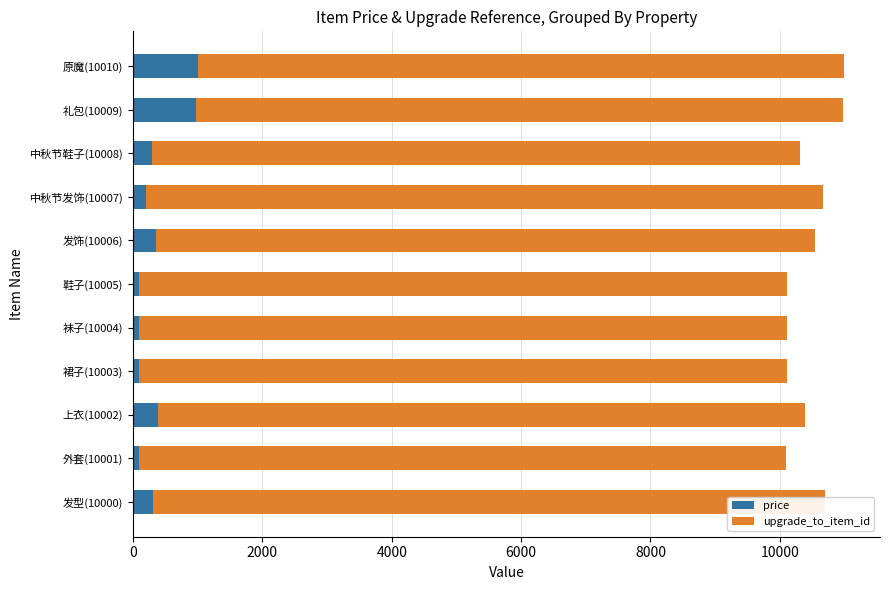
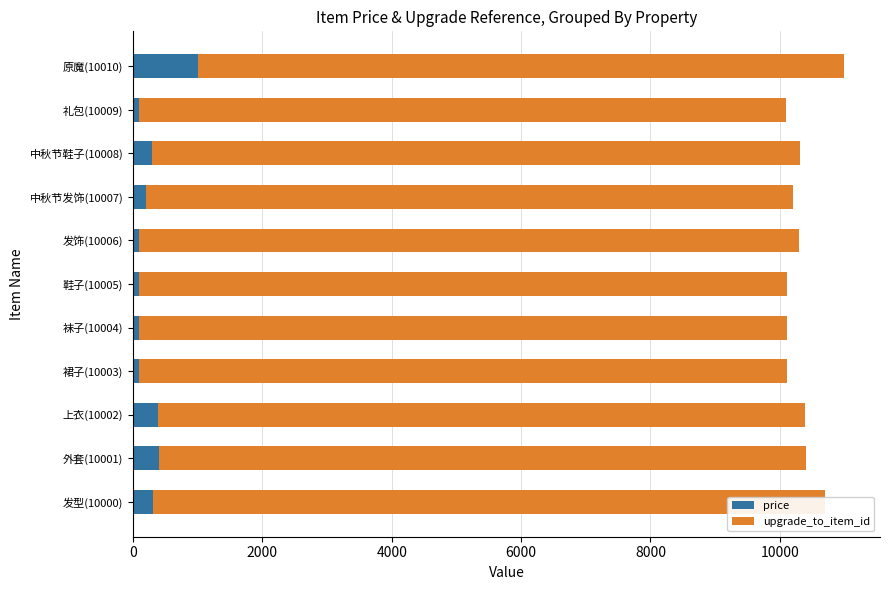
price, 礼包(10009): 1000 -> 100
upgrade_to_item_id, 中秋节发饰(10007): 10500 -> 10000
price, 发饰(10006): 300 -> 100
price, 外套(10001): 100 -> 400
